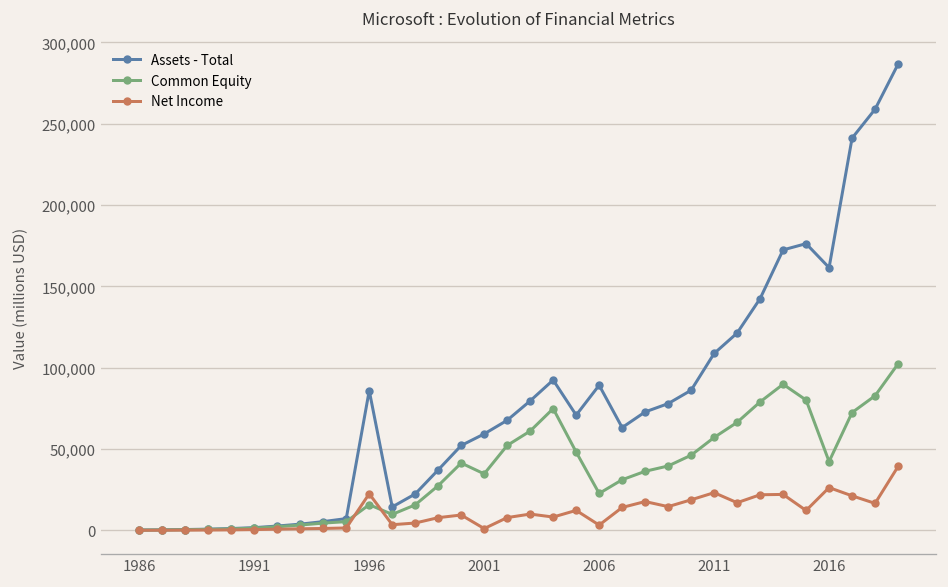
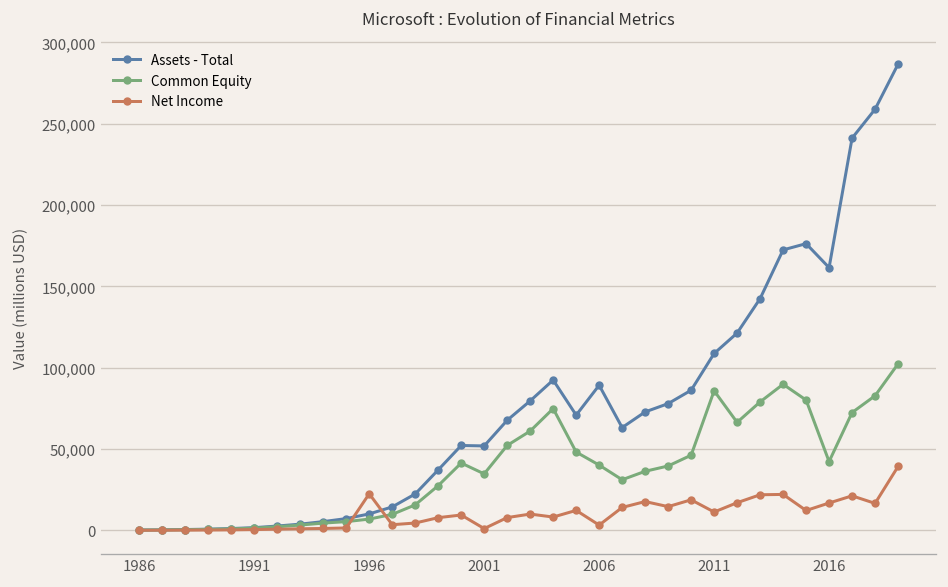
Assets - Total, 1996: 86,000 -> 10,000
Common Equity, 1996: 16,000 -> 7,000
Assets - Total, 2001: 59,000 -> 52,000
Common Equity, 2006: 23,000 -> 40,000
Common Equity, 2011: 57,000 -> 86,000
Net Income, 2011: 23,000 -> 11,000
Net Income, 2016: 26,000 -> 17,000
